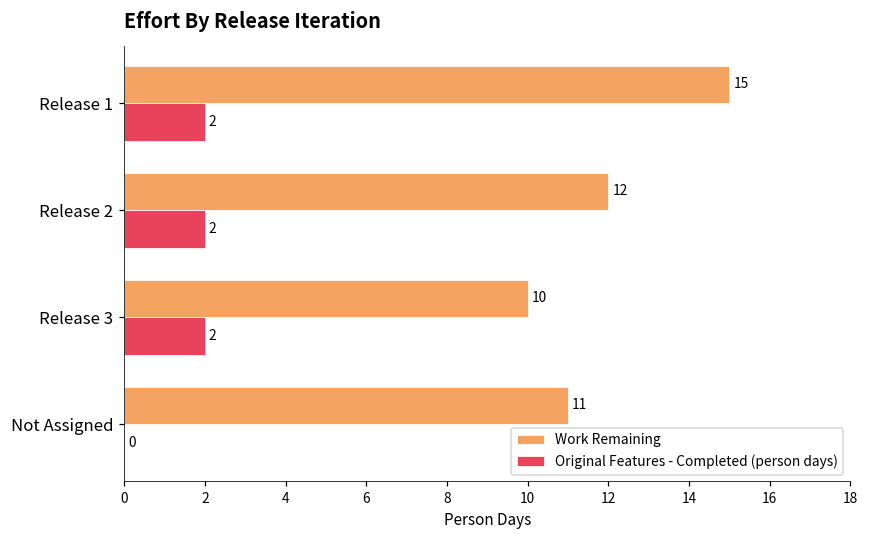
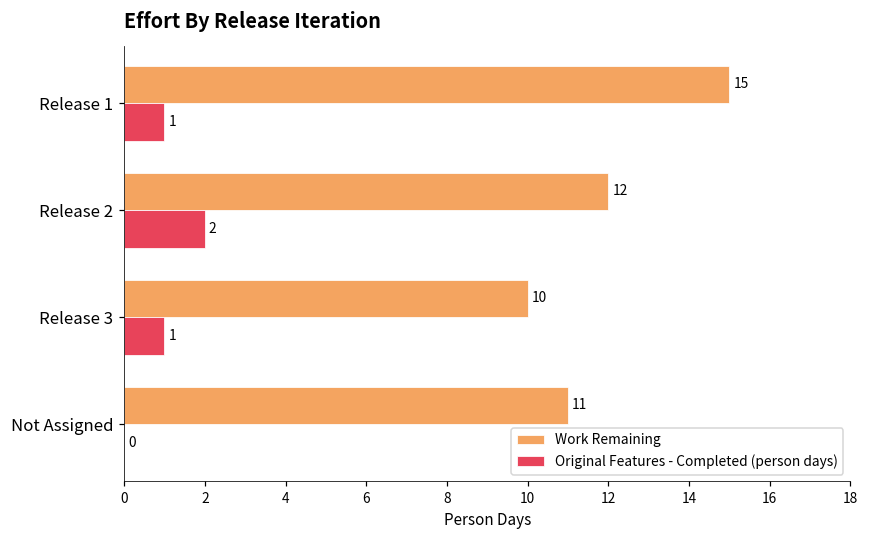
Original Features - Completed (person days), Release 1: 2 -> 1
Original Features - Completed (person days), Release 3: 2 -> 1
